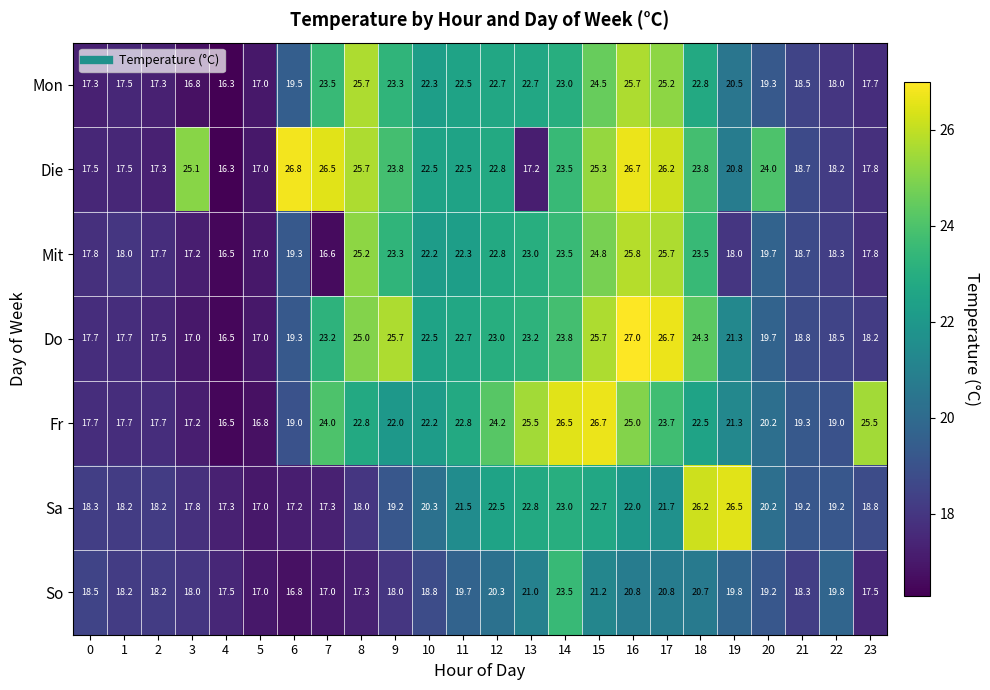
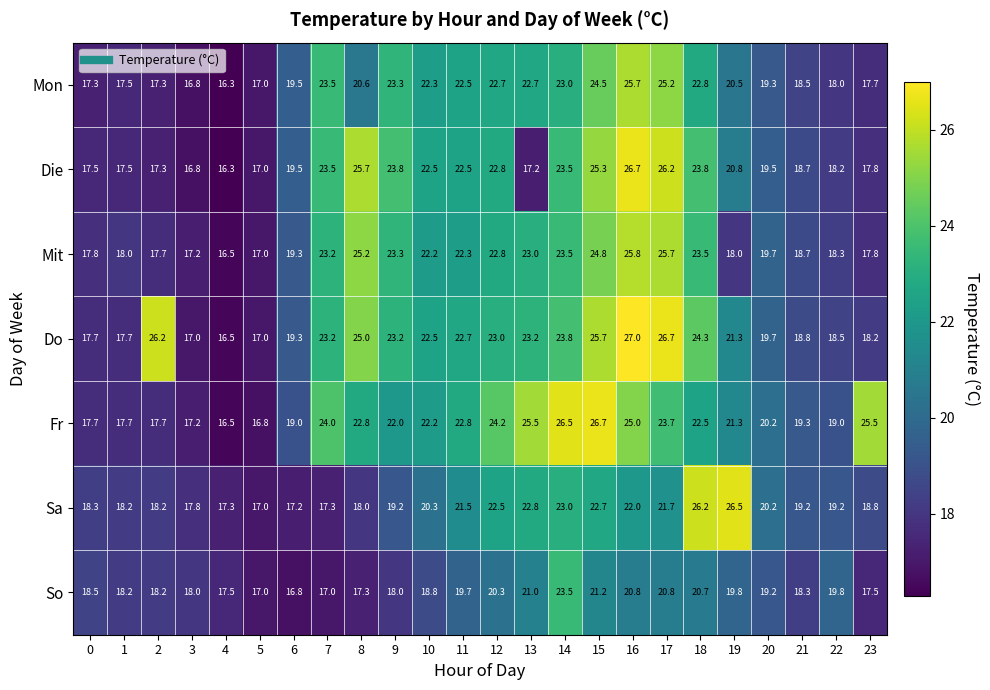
Mon, 8: 25.7 -> 20.6
Die, 3: 25.1 -> 16.8
Die, 6: 26.8 -> 19.5
Die, 7: 26.5 -> 23.5
Die, 20: 24.0 -> 19.5
Mit, 7: 16.6 -> 23.2
Do, 2: 17.5 -> 26.2
Do, 9: 25.7 -> 23.2
